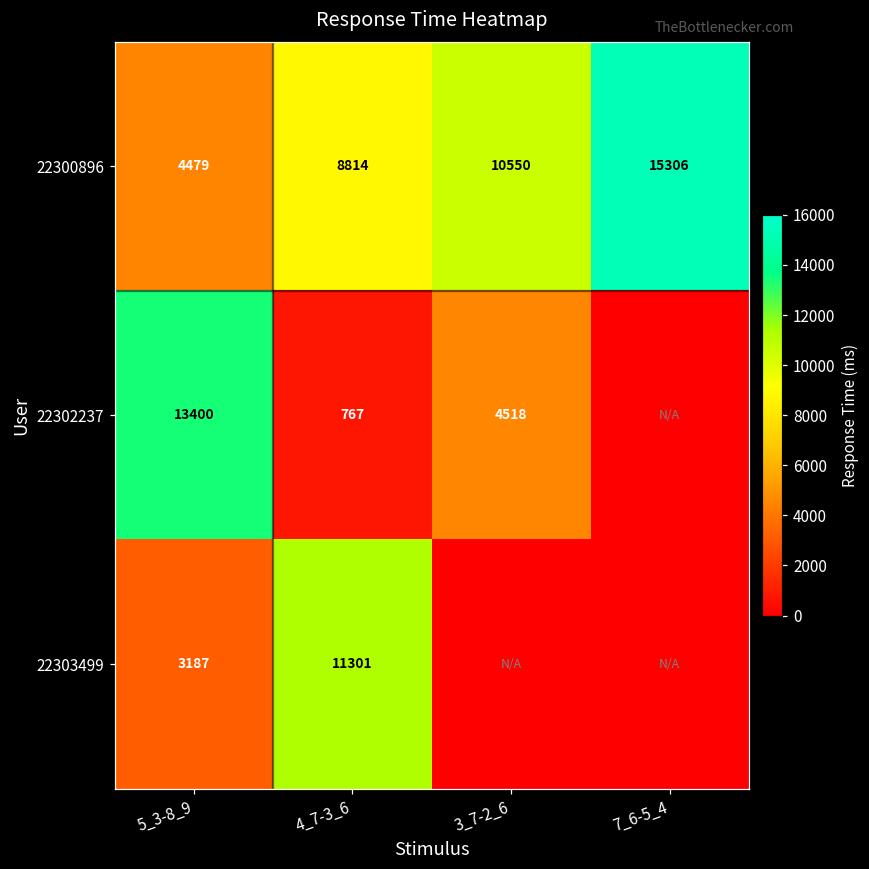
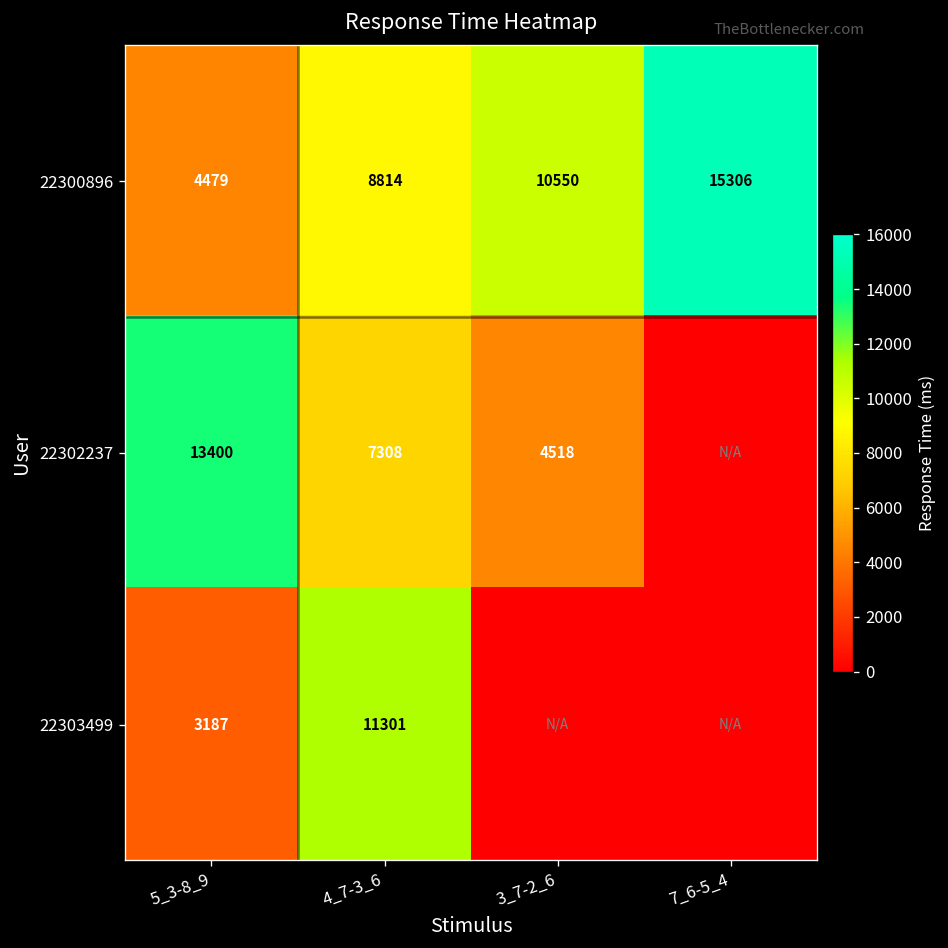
22302237, 4_7-3_6: 767 -> 7308
